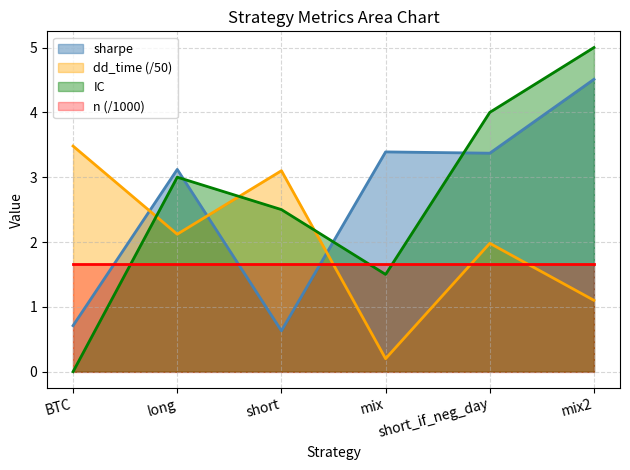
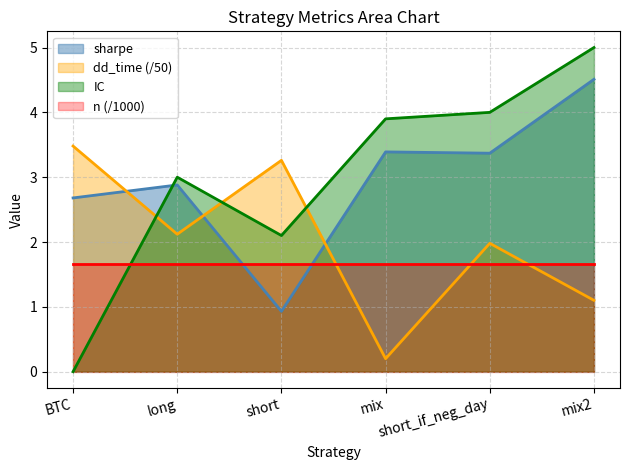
sharpe, BTC: 0.7 -> 2.7
sharpe, long: 3.1 -> 2.9
sharpe, short: 0.6 -> 0.9
dd_time (/50), short: 3.1 -> 3.3
IC, short: 2.5 -> 2.1
IC, mix: 1.5 -> 3.9
